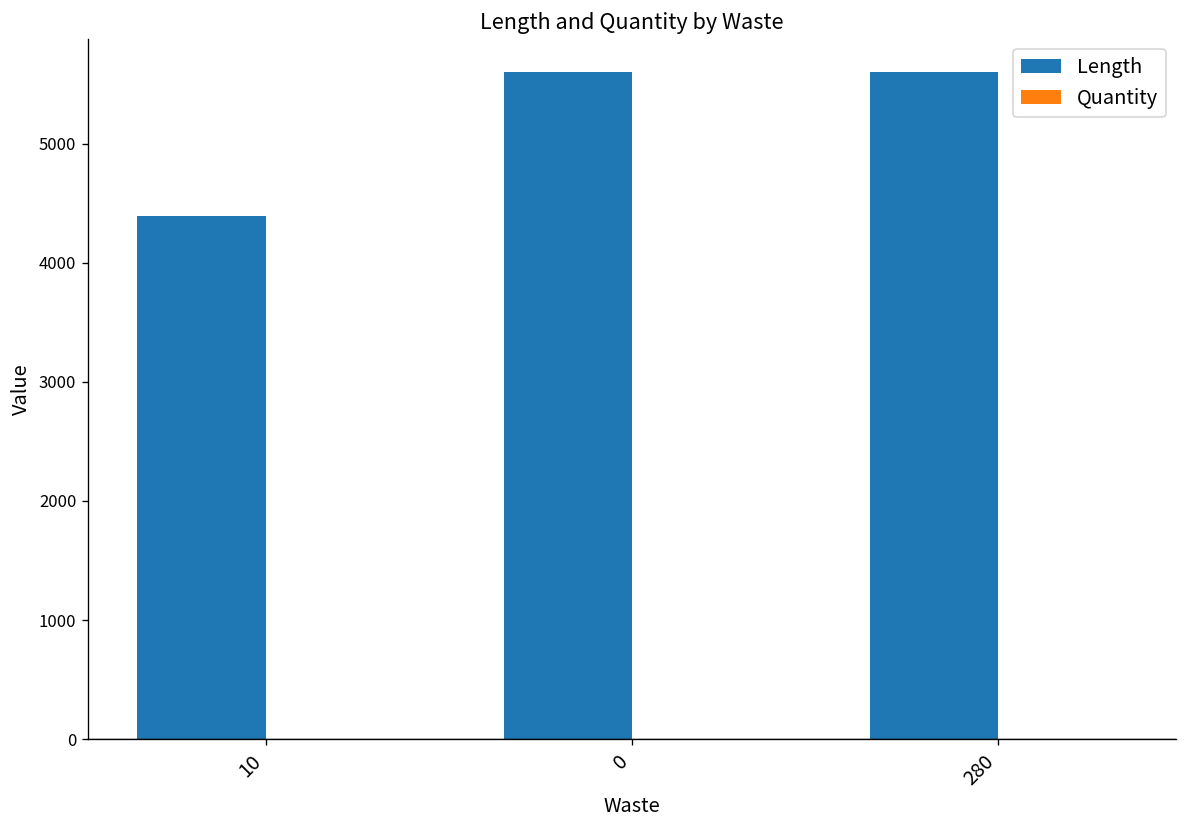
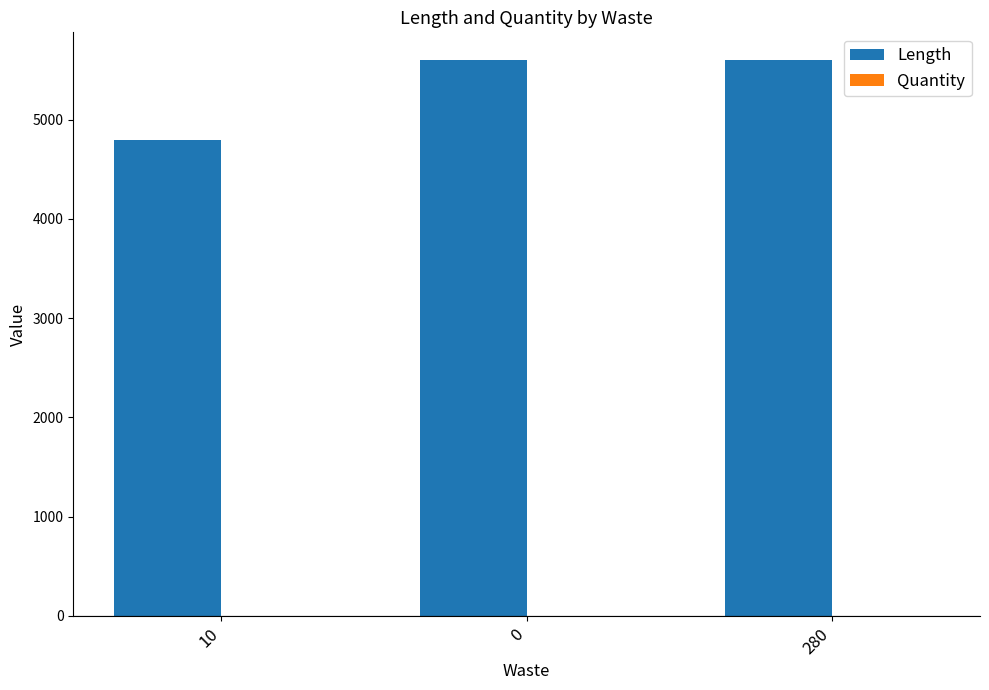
Length, 10: 4400 -> 4800
